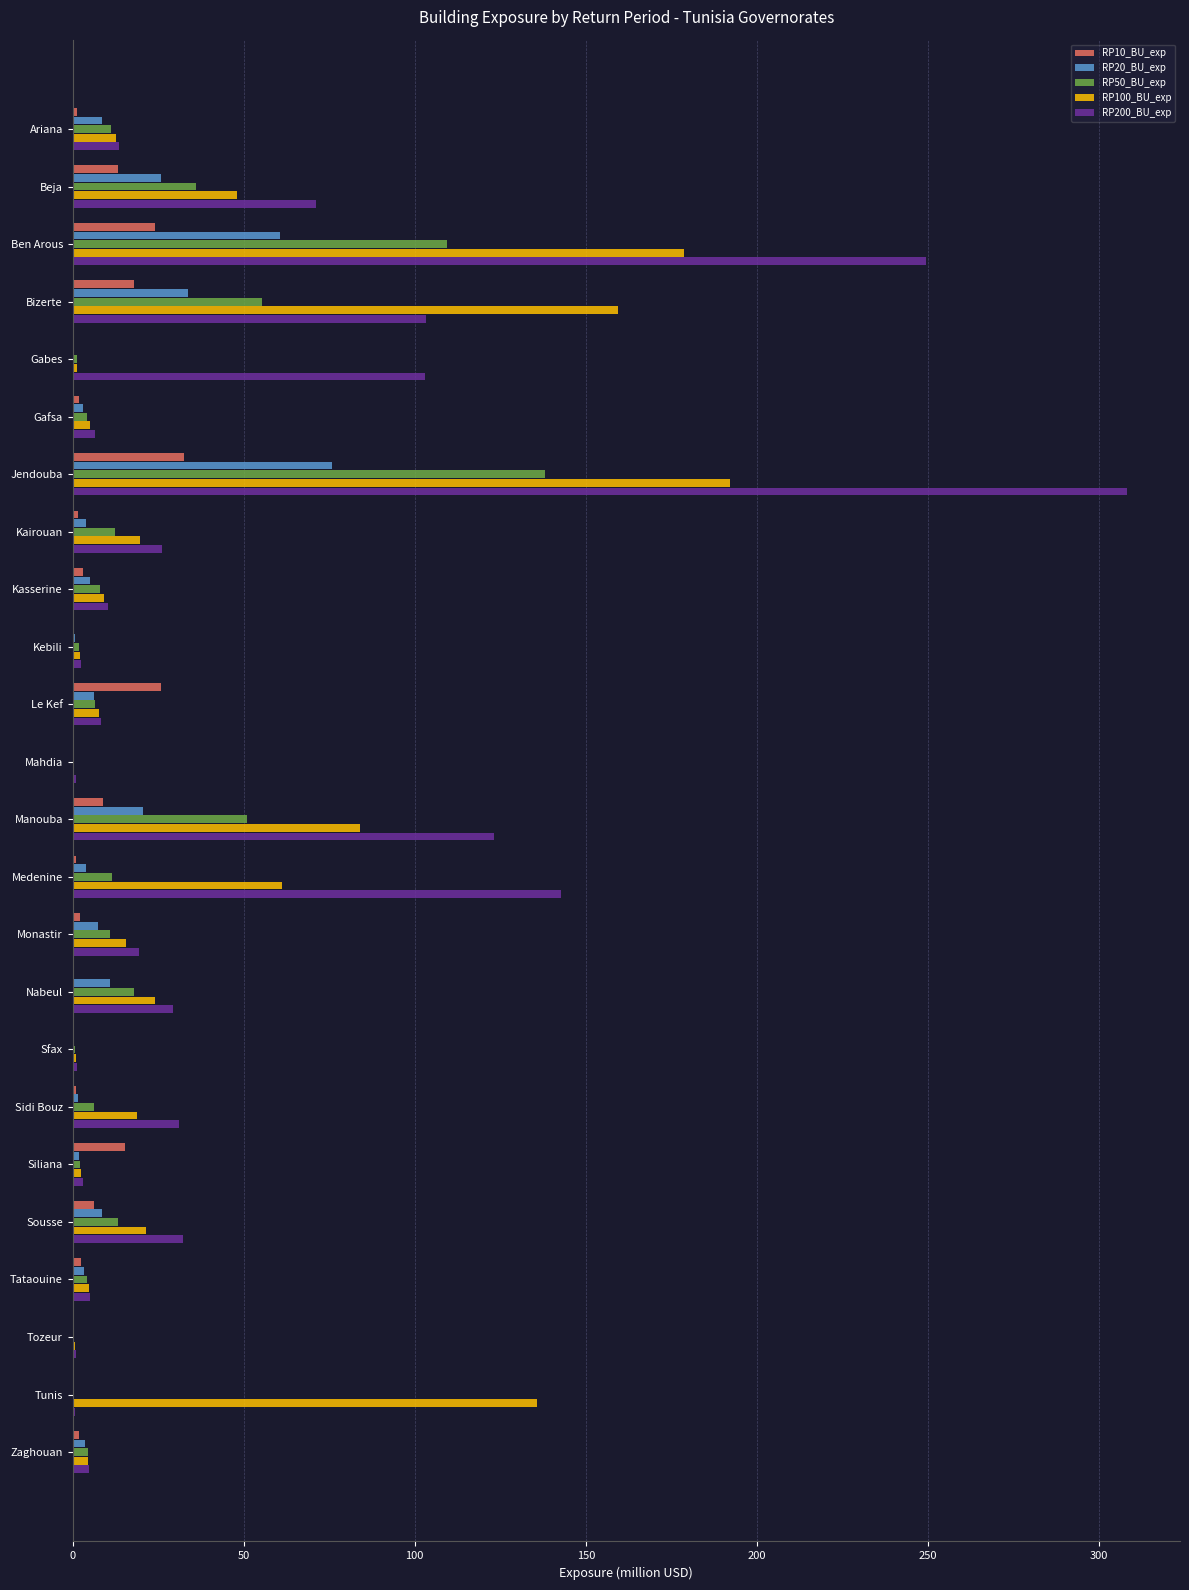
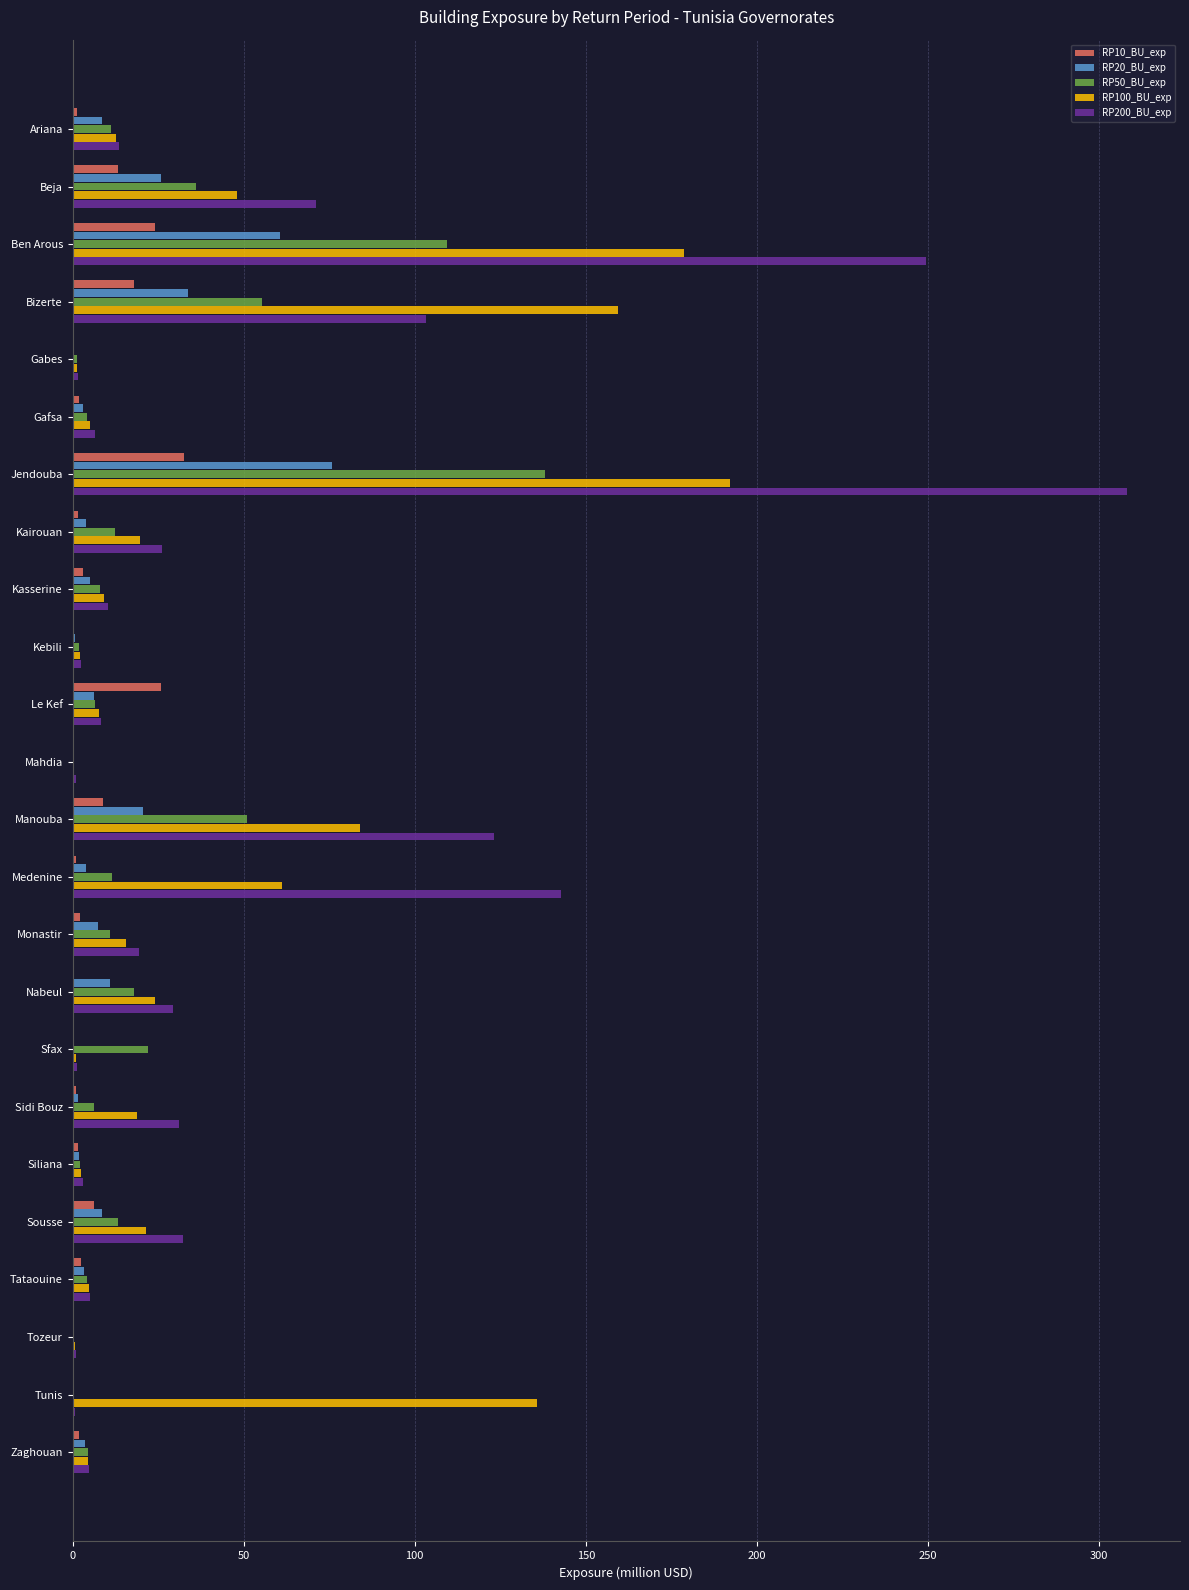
RP200_BU_exp, Gabes: 103 -> 2
RP50_BU_exp, Sfax: 1 -> 22
RP10_BU_exp, Siliana: 15 -> 2
